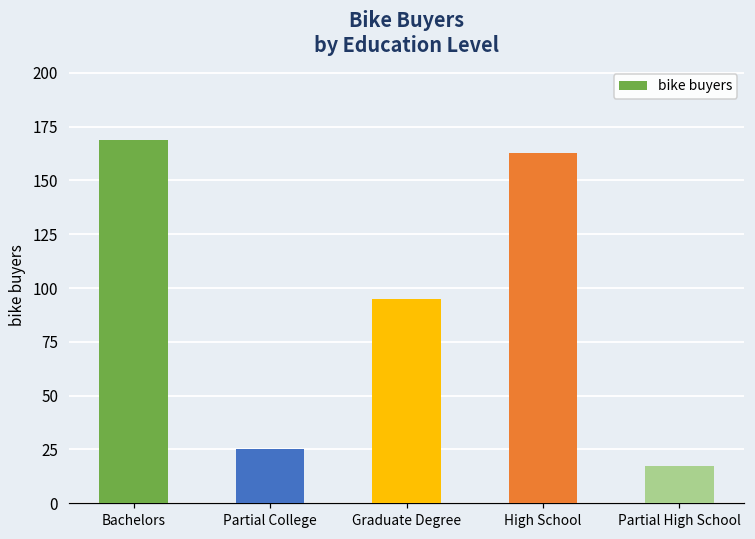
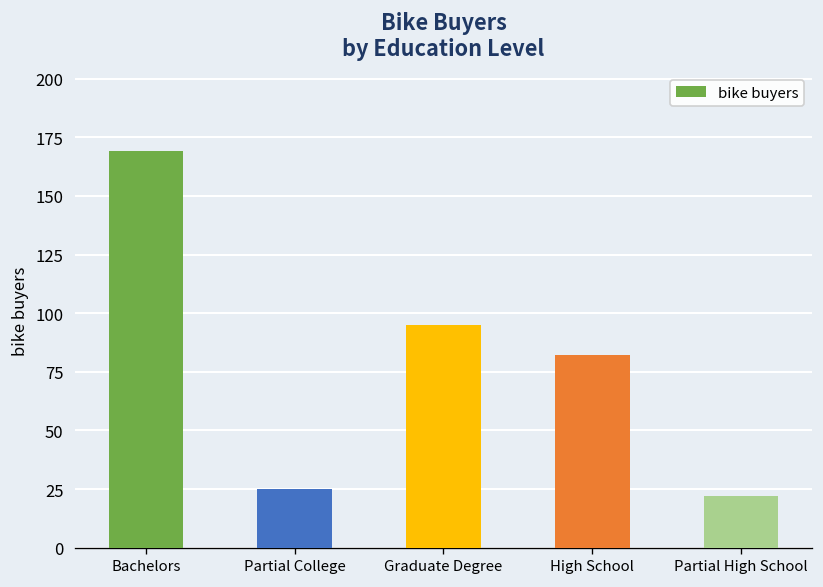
High School: 163 -> 82
Partial High School: 17 -> 22
